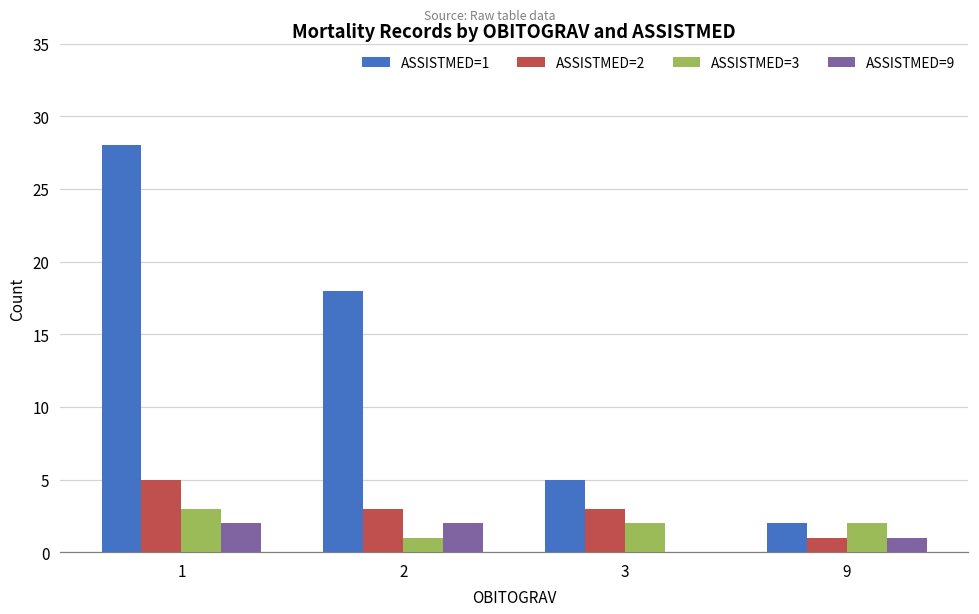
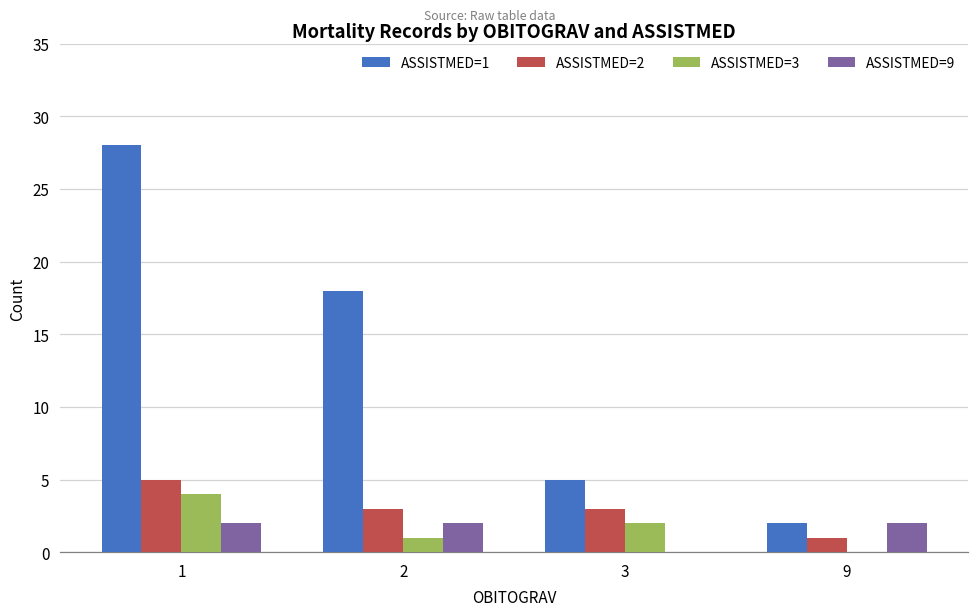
ASSISTMED=3, 1: 3 -> 4
ASSISTMED=3, 9: 2 -> 0
ASSISTMED=9, 9: 1 -> 2
